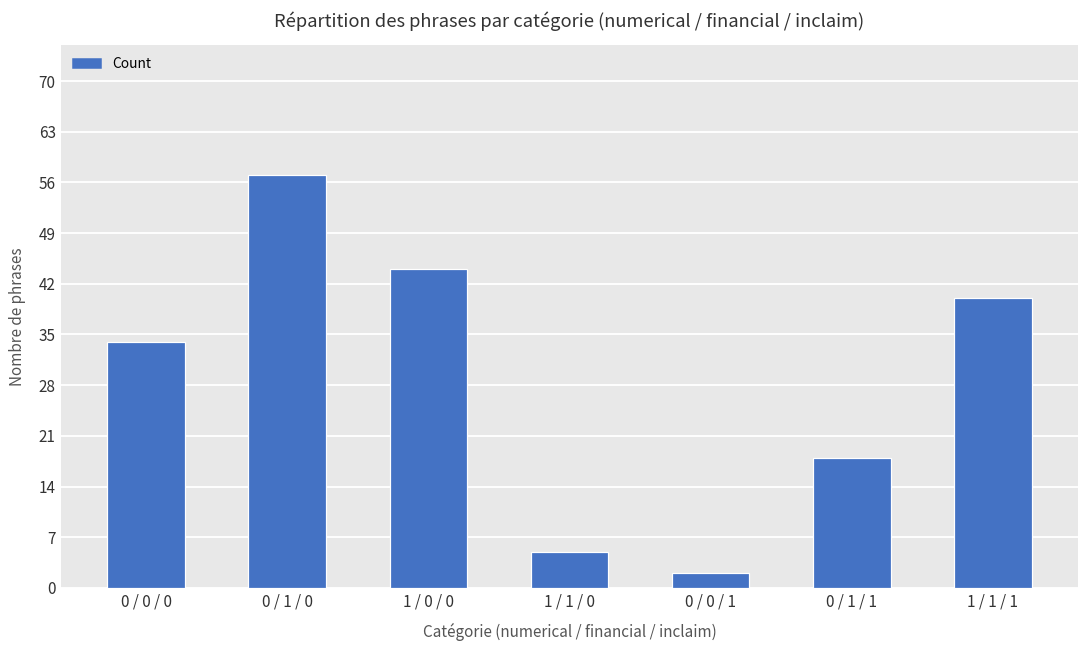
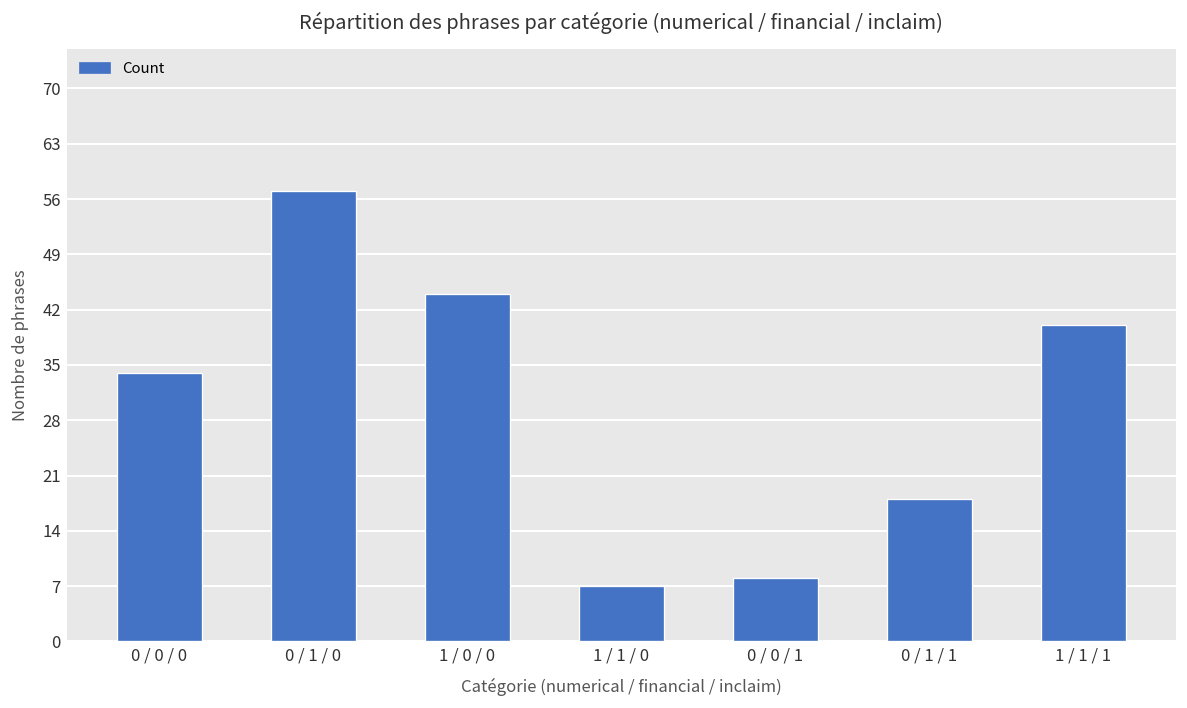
1 / 1 / 0: 5 -> 7
0 / 0 / 1: 2 -> 8
